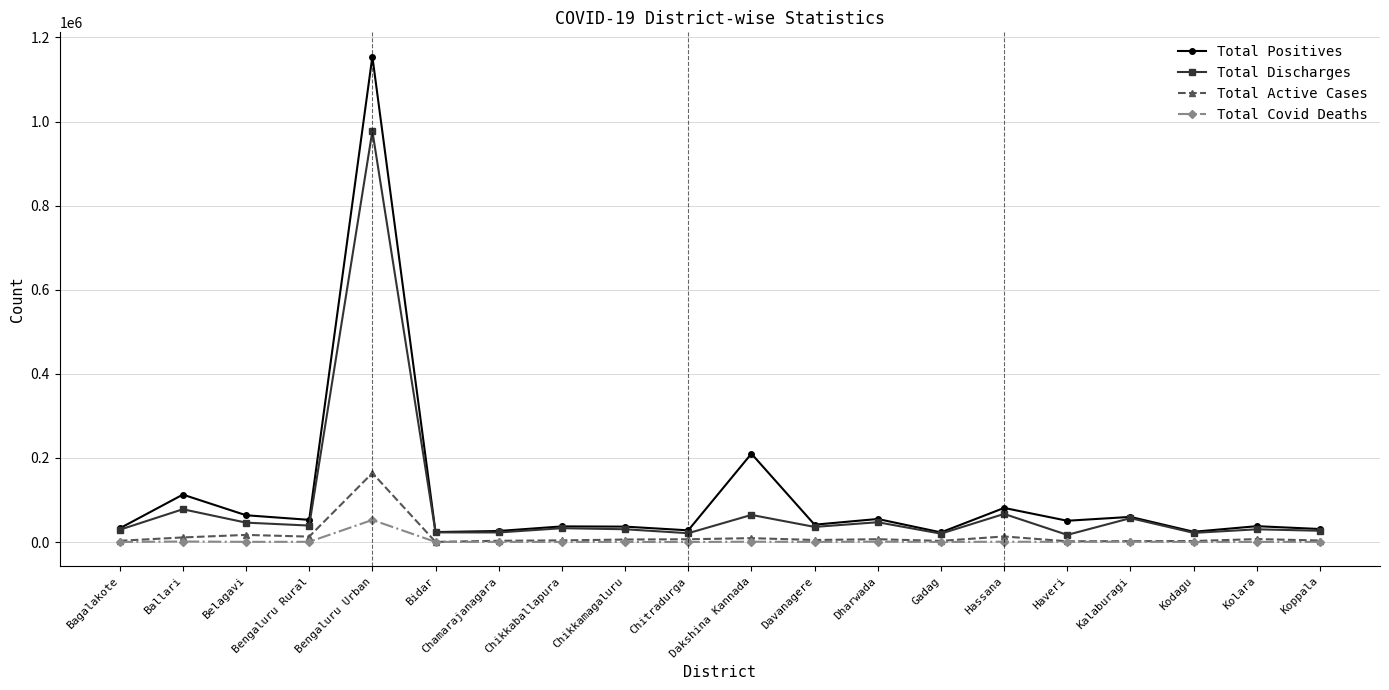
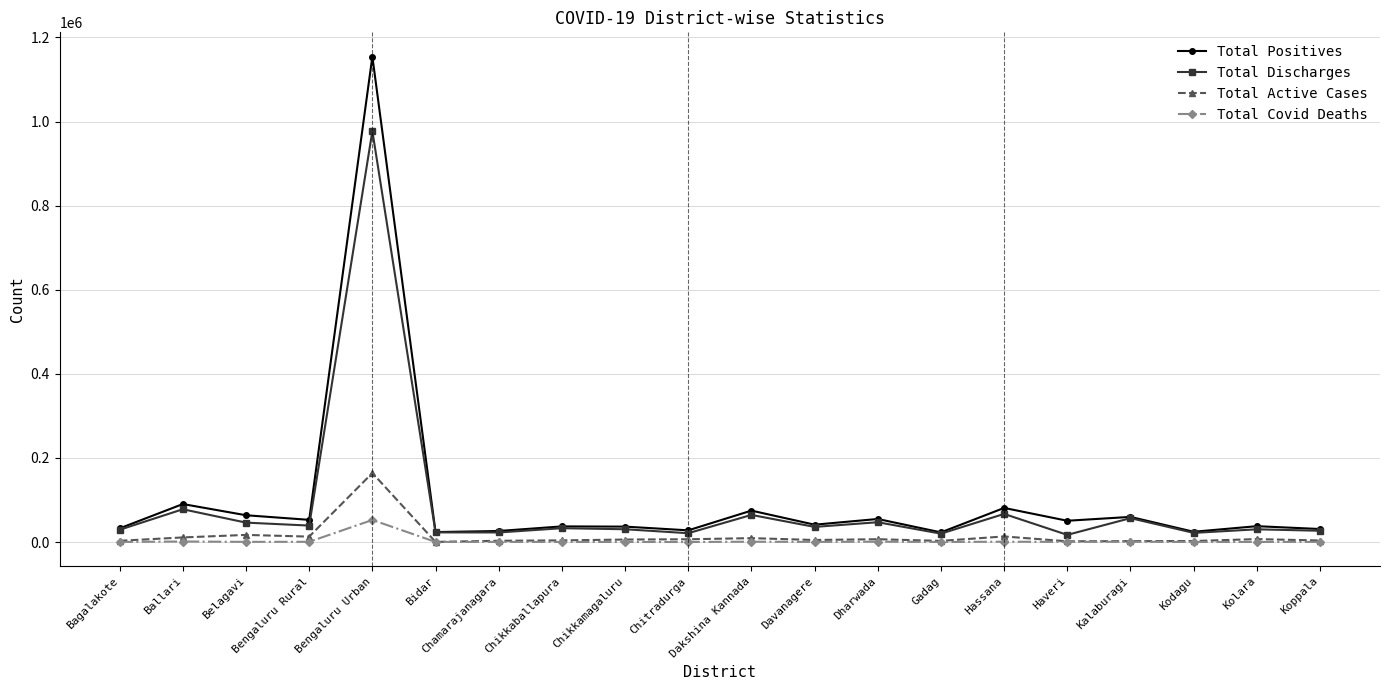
Total Positives, Ballari: 110000 -> 90000
Total Positives, Dakshina Kannada: 210000 -> 70000
